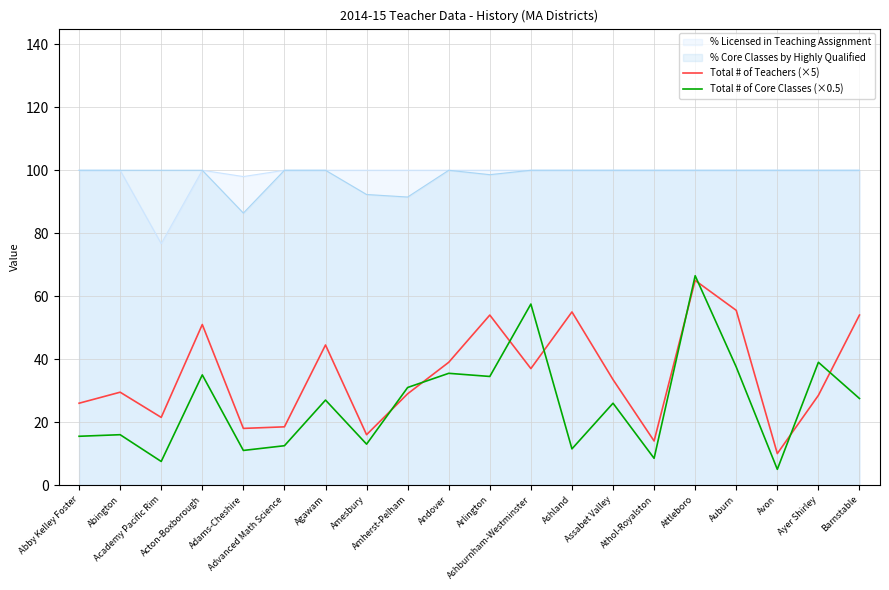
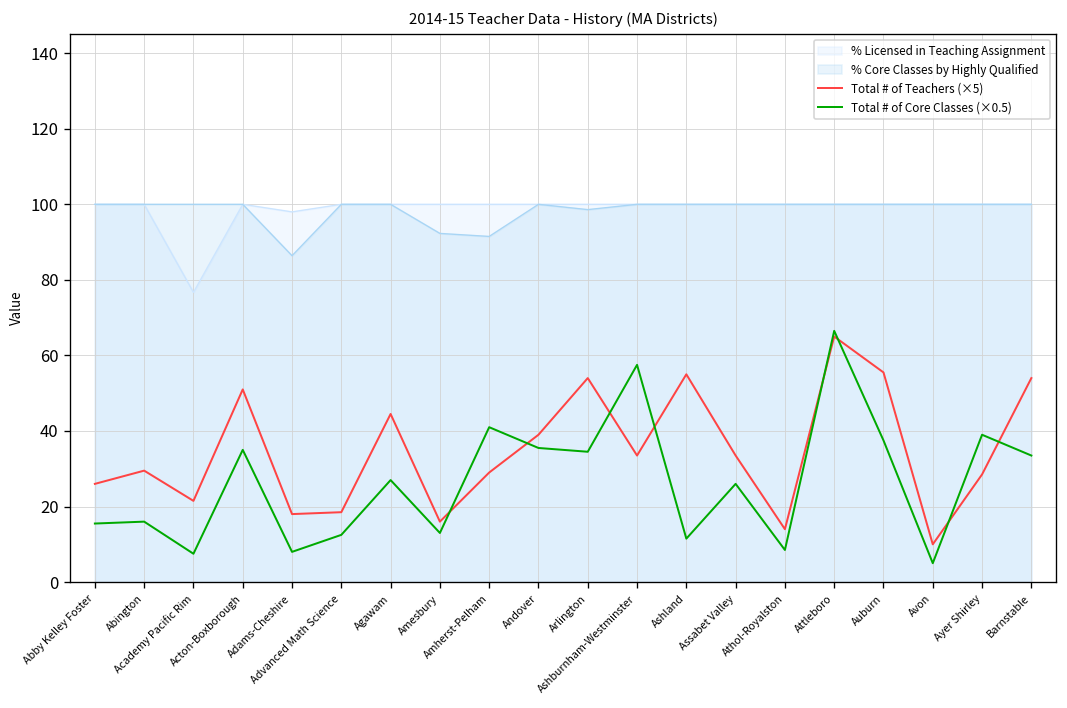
Total # of Core Classes (×0.5), Adams-Cheshire: 11 -> 8
Total # of Core Classes (×0.5), Amherst-Pelham: 31 -> 41
Total # of Teachers (×5), Ashburnham-Westminster: 37 -> 34
Total # of Core Classes (×0.5), Barnstable: 28 -> 34
